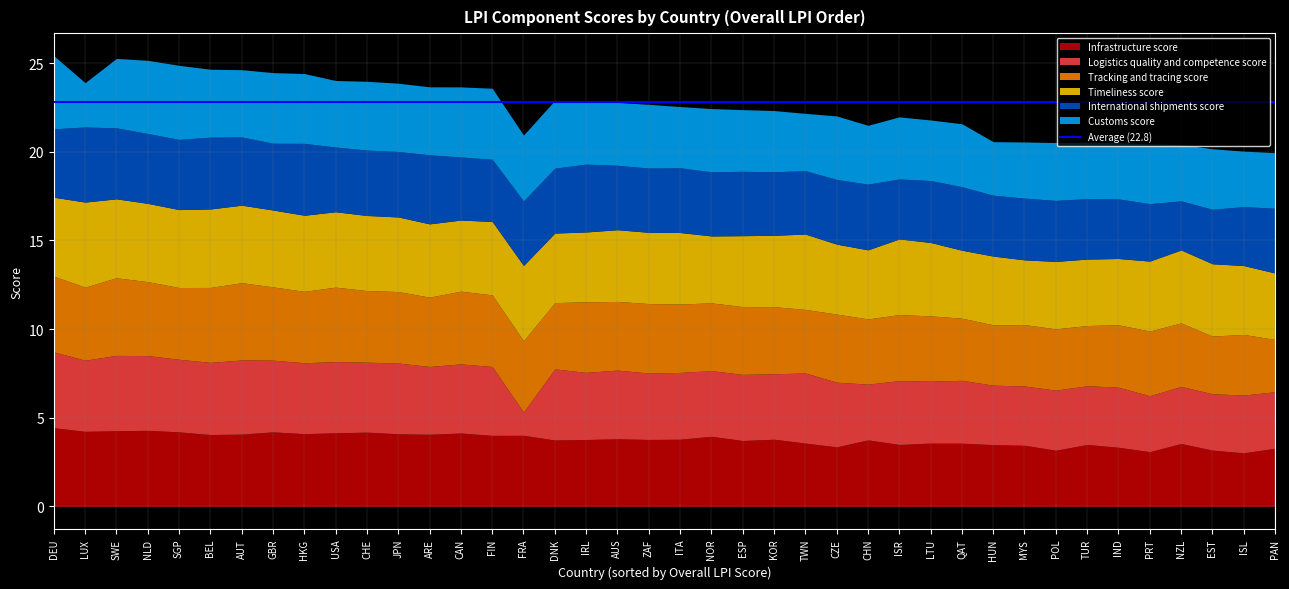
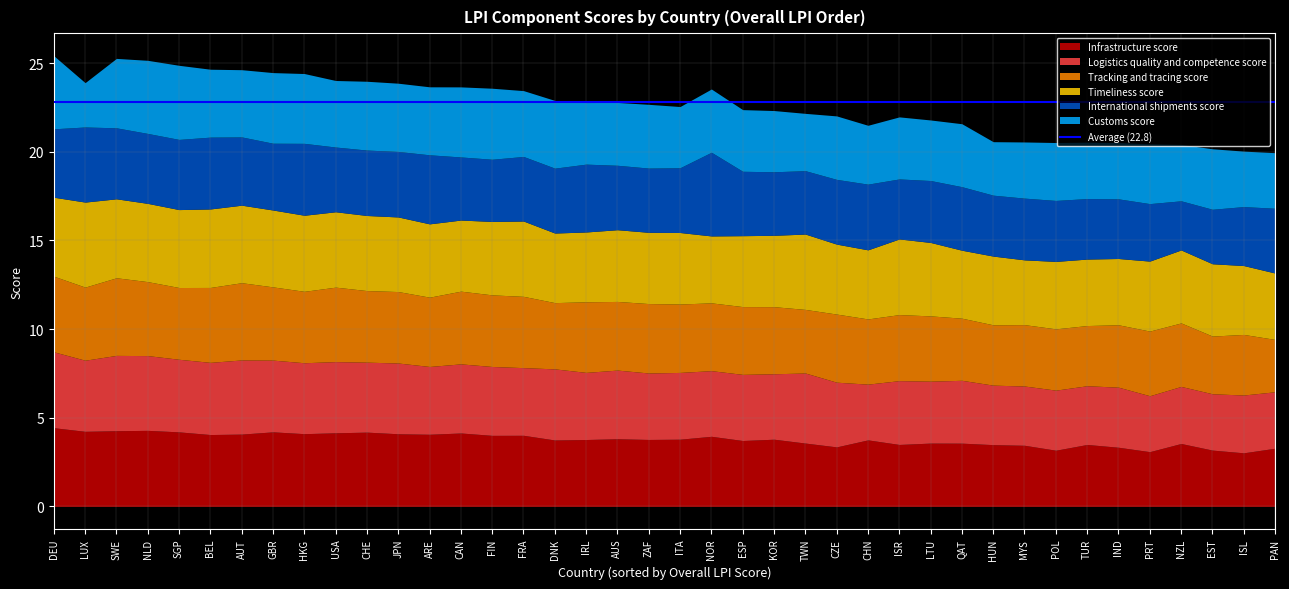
Logistics quality and competence score, FRA: 1.3 -> 3.8
International shipments score, NOR: 3.6 -> 4.7
